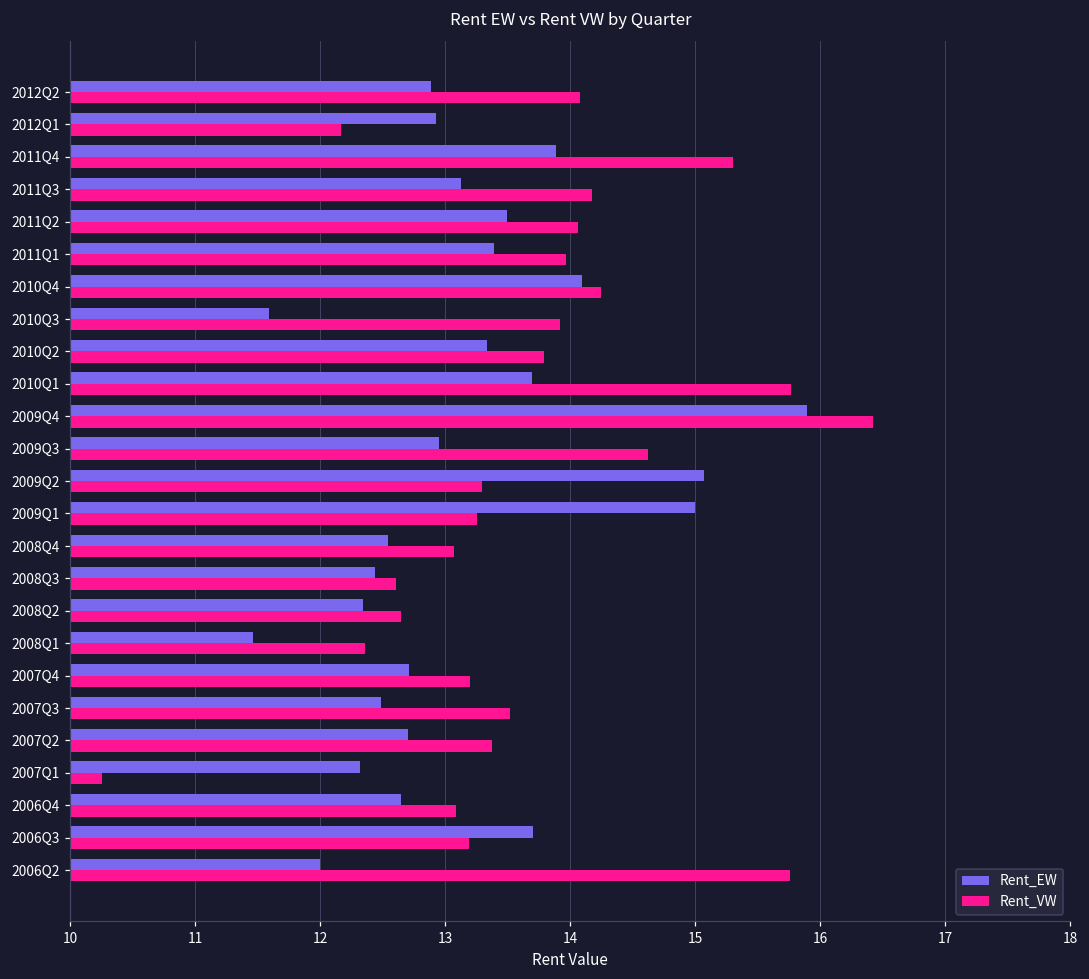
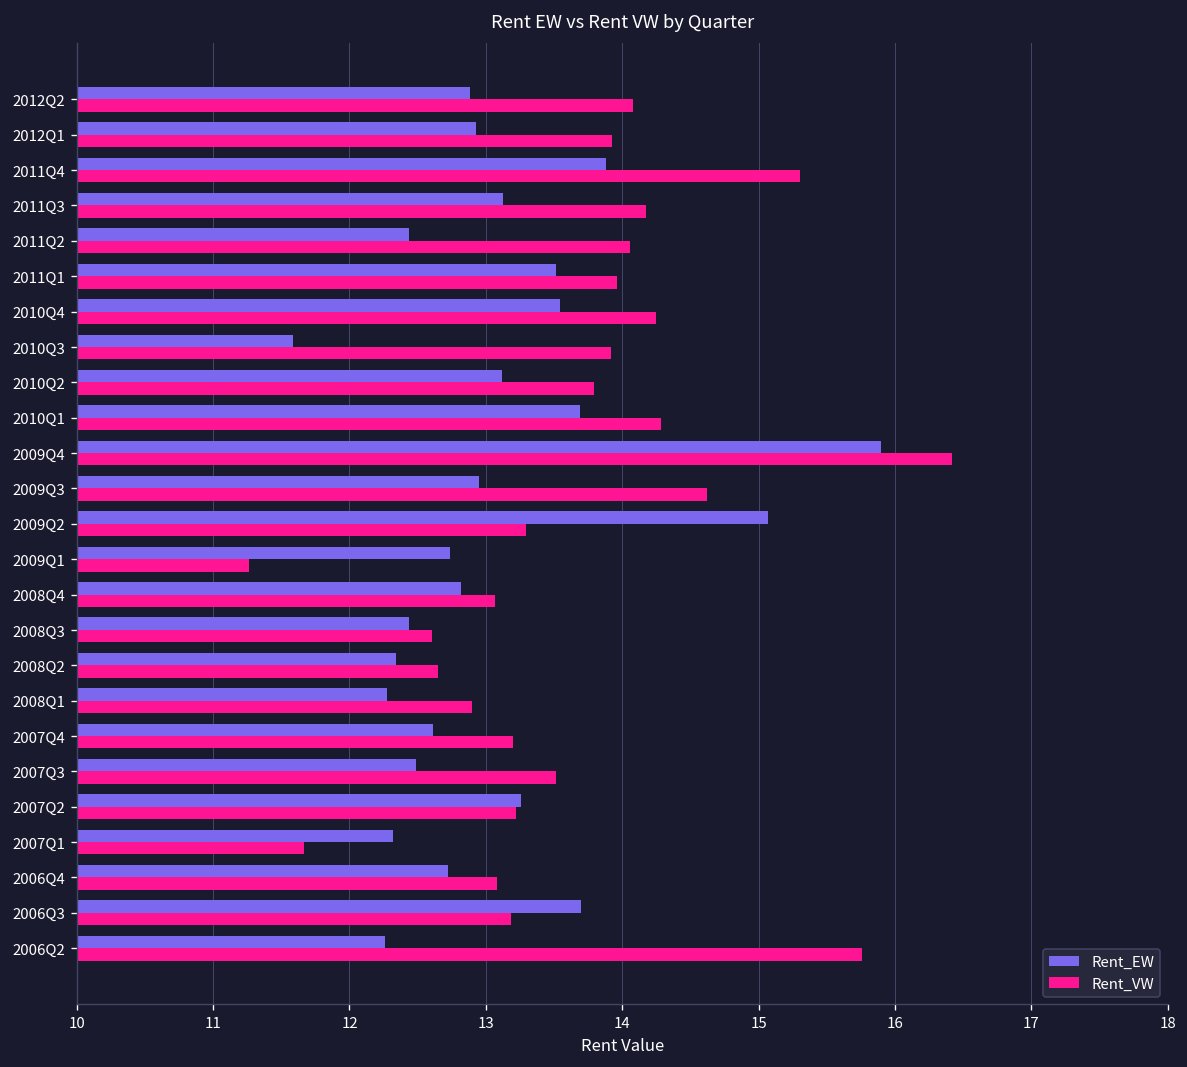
Rent_VW, 2012Q1: 12.16 -> 13.93
Rent_EW, 2011Q2: 13.50 -> 12.44
Rent_EW, 2011Q1: 13.39 -> 13.51
Rent_EW, 2010Q4: 14.09 -> 13.55
Rent_EW, 2010Q2: 13.33 -> 13.12
Rent_VW, 2010Q1: 15.77 -> 14.29
Rent_EW, 2009Q1: 15.00 -> 12.73
Rent_VW, 2009Q1: 13.26 -> 11.26
Rent_EW, 2008Q4: 12.54 -> 12.82
Rent_EW, 2008Q1: 11.46 -> 12.27
Rent_VW, 2008Q1: 12.36 -> 12.90
Rent_EW, 2007Q4: 12.71 -> 12.61
Rent_EW, 2007Q2: 12.70 -> 13.26
Rent_VW, 2007Q2: 13.38 -> 13.22
Rent_VW, 2007Q1: 10.25 -> 11.66
Rent_EW, 2006Q4: 12.64 -> 12.72
Rent_EW, 2006Q2: 11.99 -> 12.26
